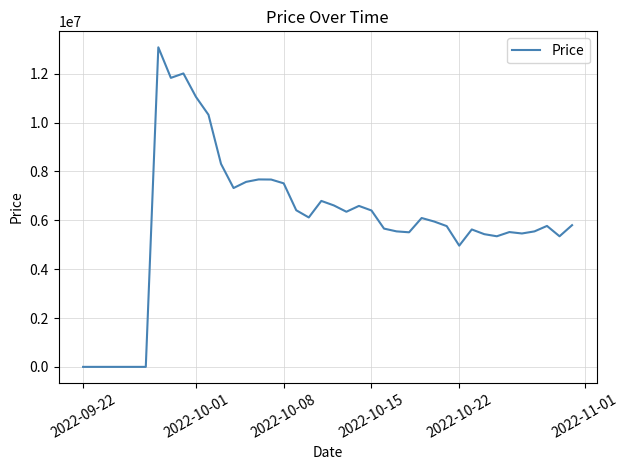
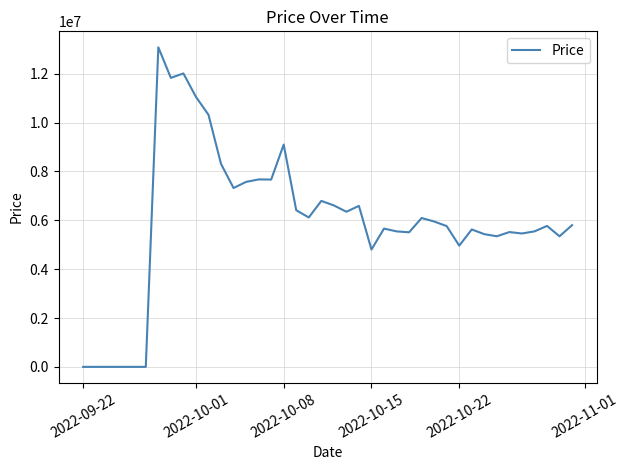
2022-10-08: 7500000 -> 9100000
2022-10-15: 6400000 -> 4800000
